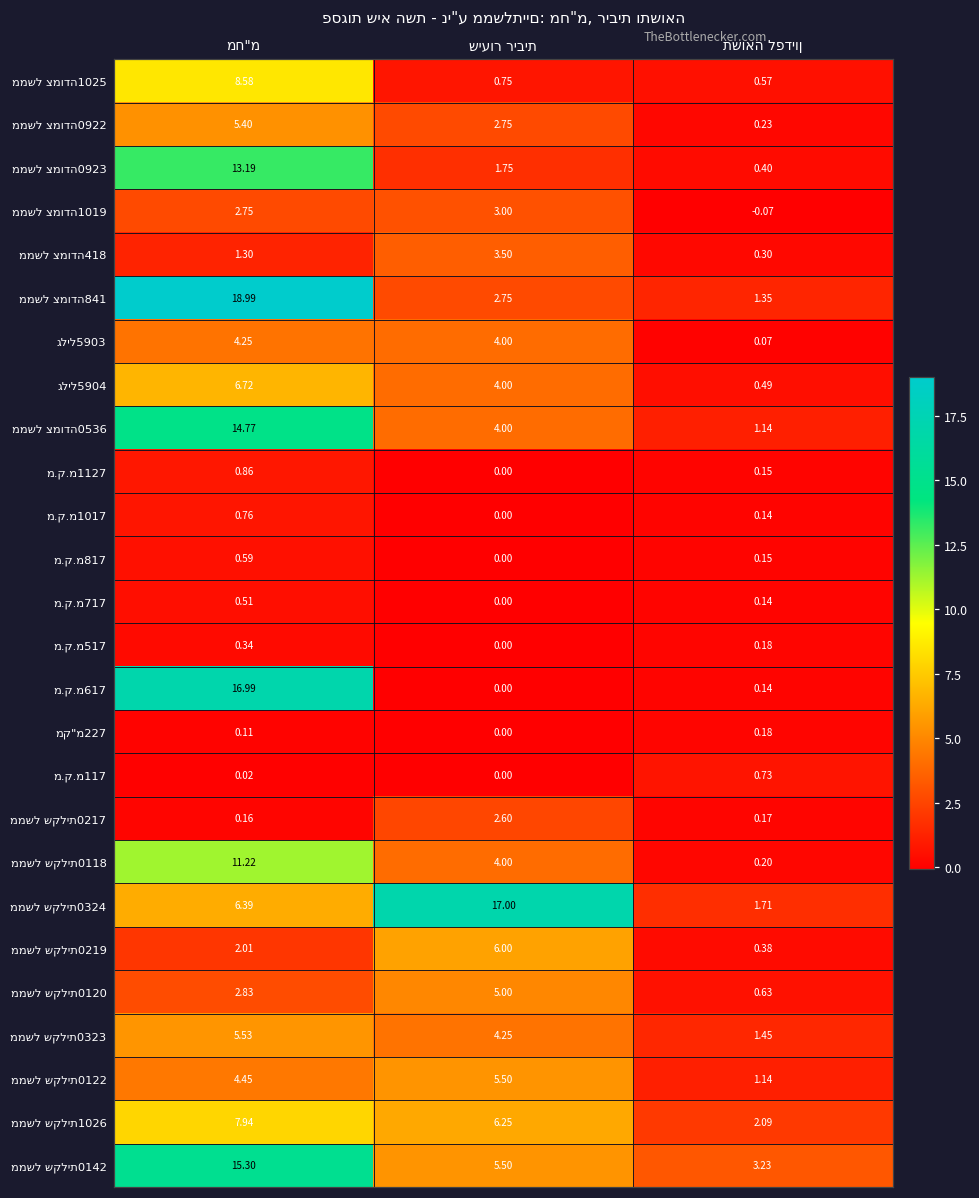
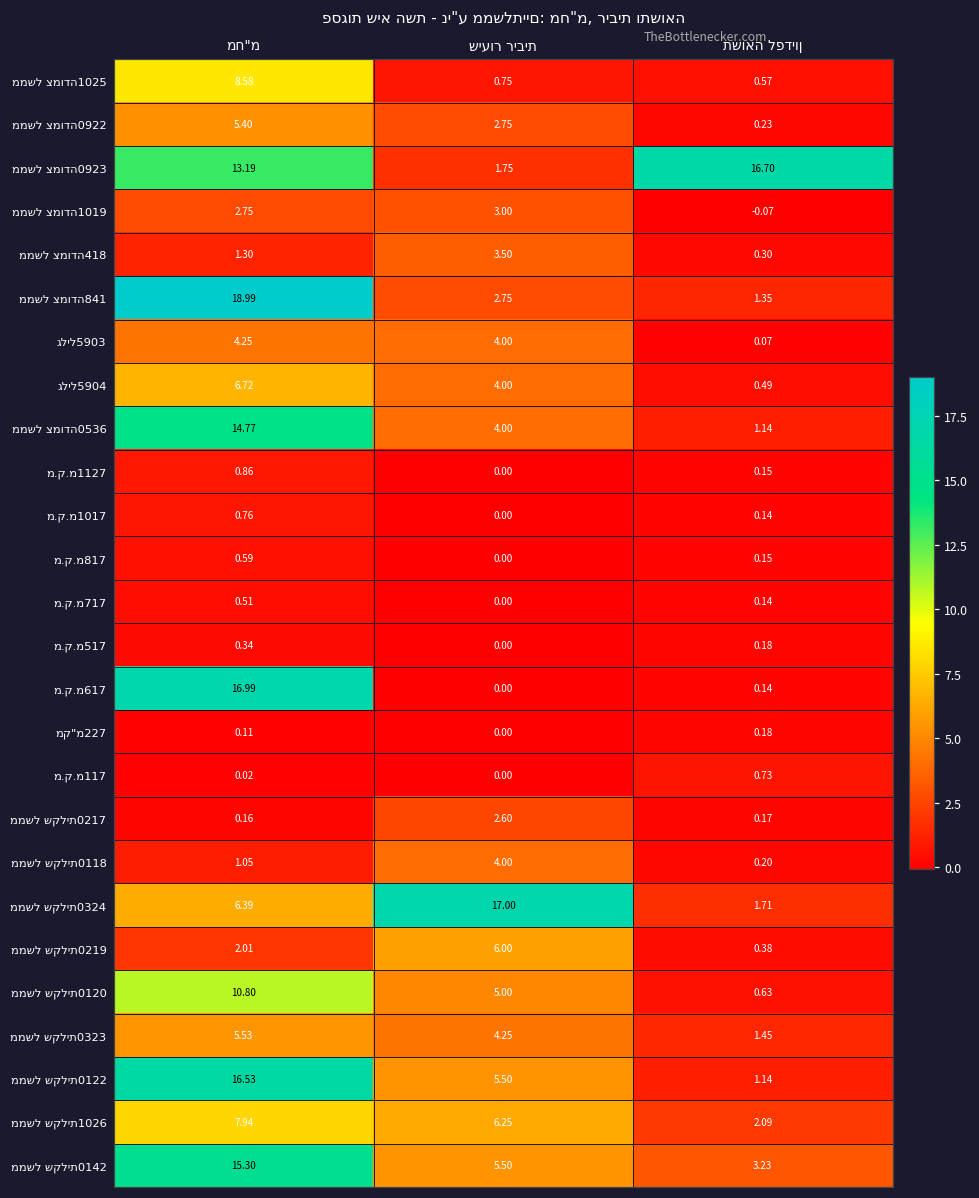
ממשל צמודה0923, תשואה לפדיון: 0.40 -> 16.70
ממשל שקלית0118, מח"מ: 11.22 -> 1.05
ממשל שקלית0120, מח"מ: 2.83 -> 10.80
ממשל שקלית0122, מח"מ: 4.45 -> 16.53
